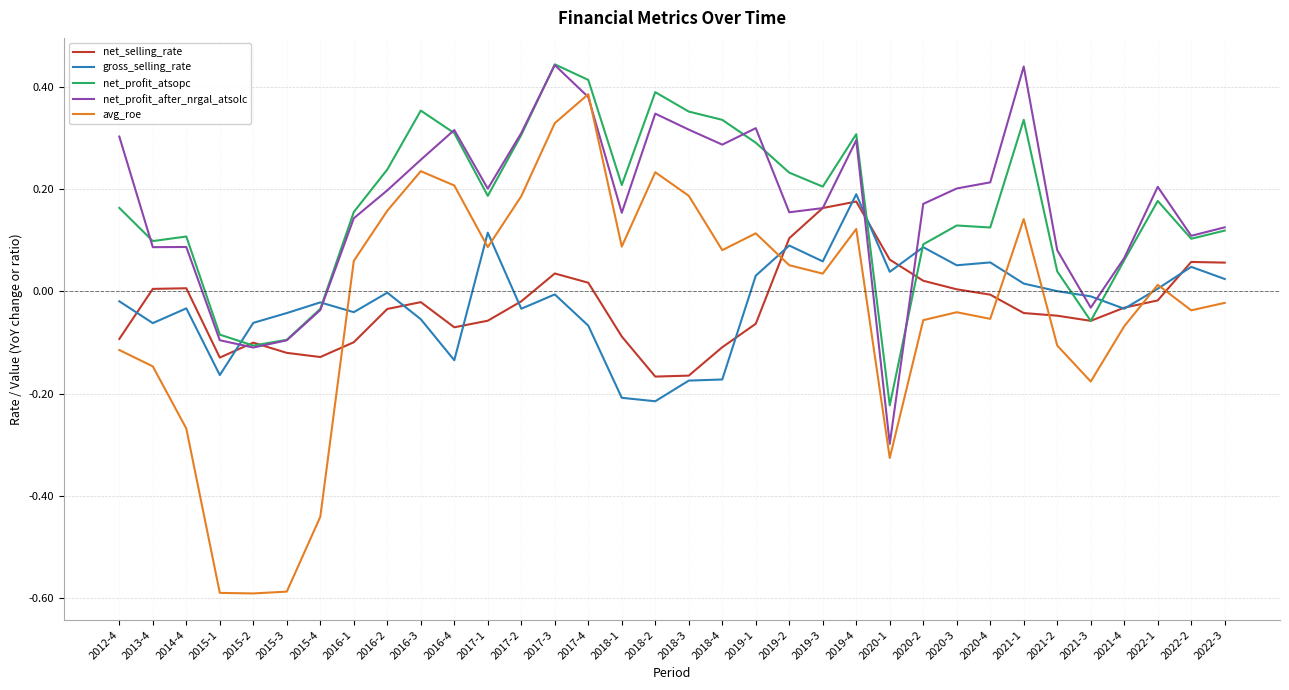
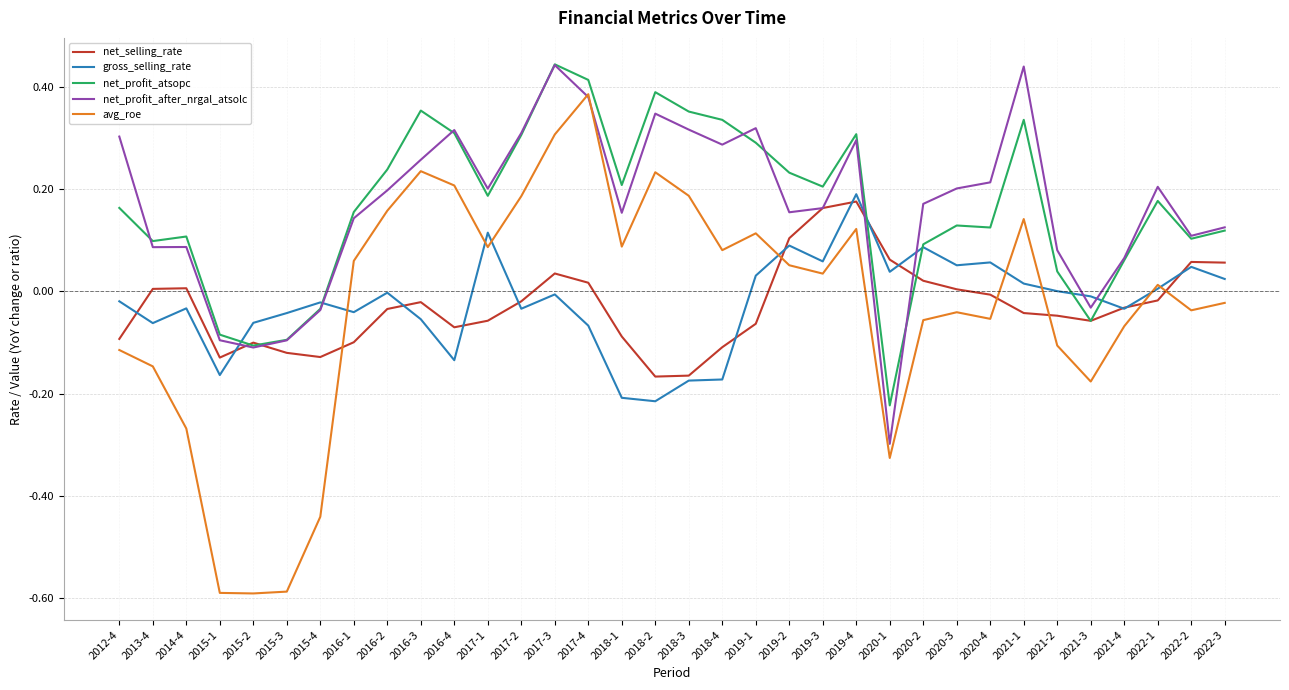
avg_roe, 2017-3: 0.33 -> 0.31
